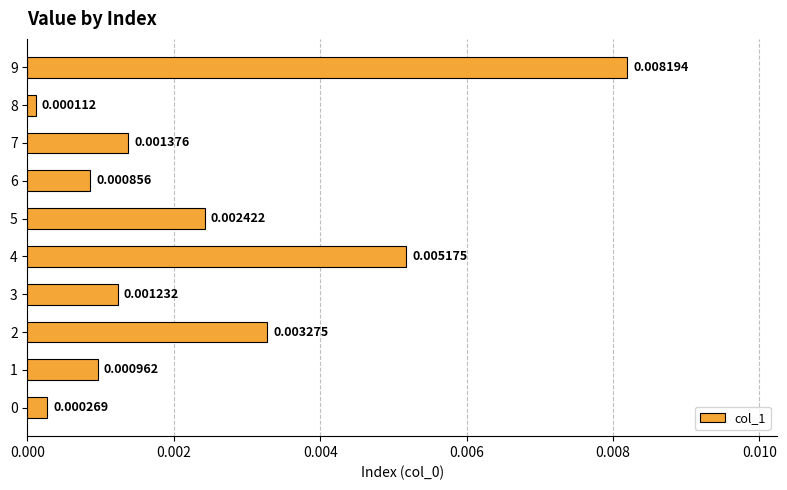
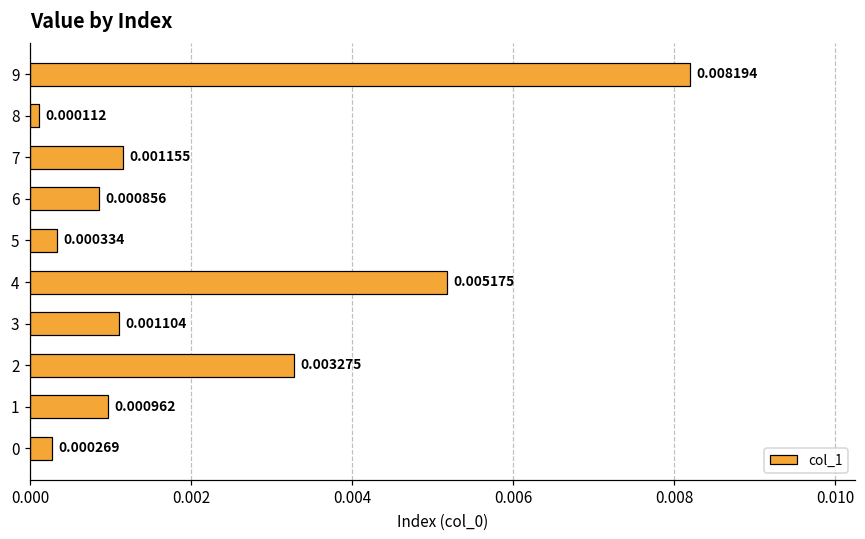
7: 0.001376 -> 0.001155
5: 0.002422 -> 0.000334
3: 0.001232 -> 0.001104
